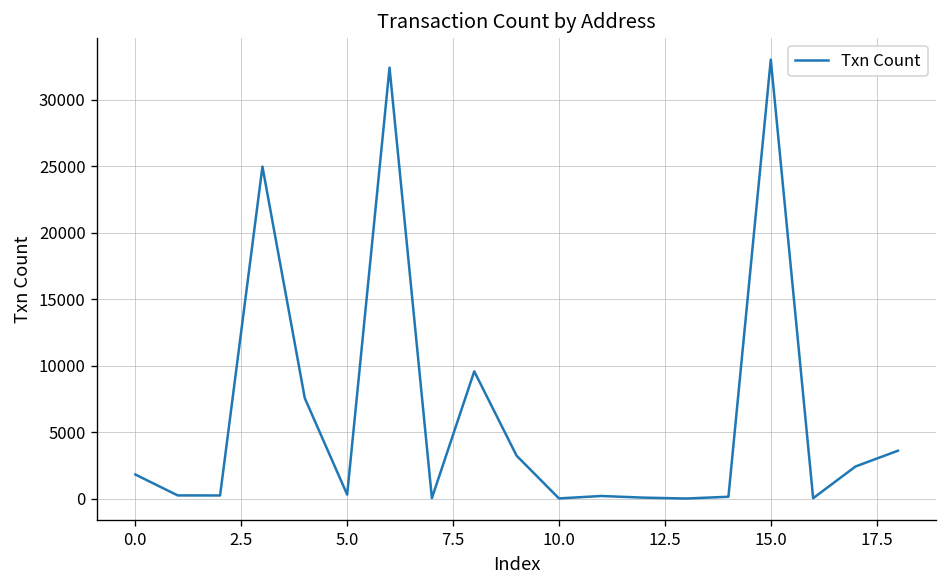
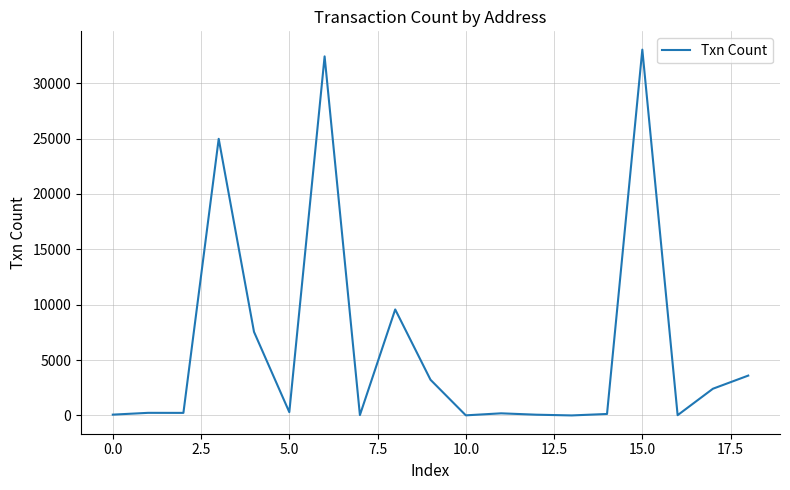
0.0: 1800 -> 100
